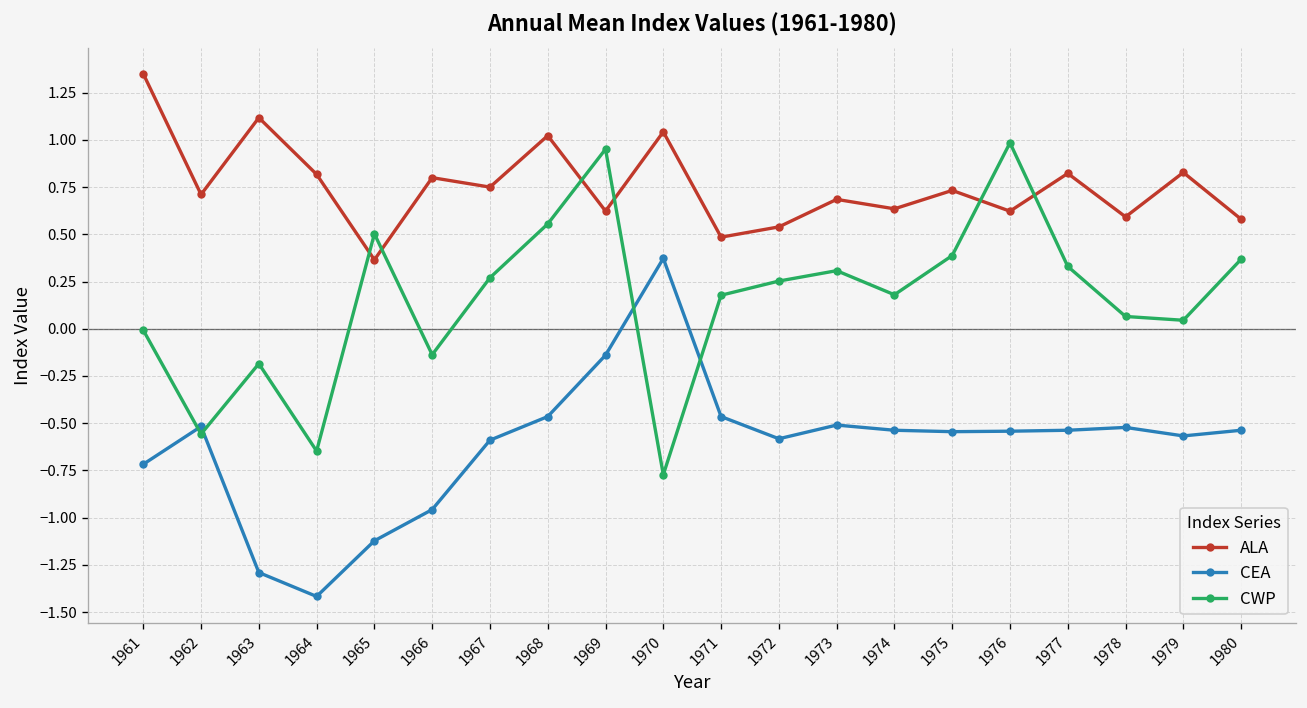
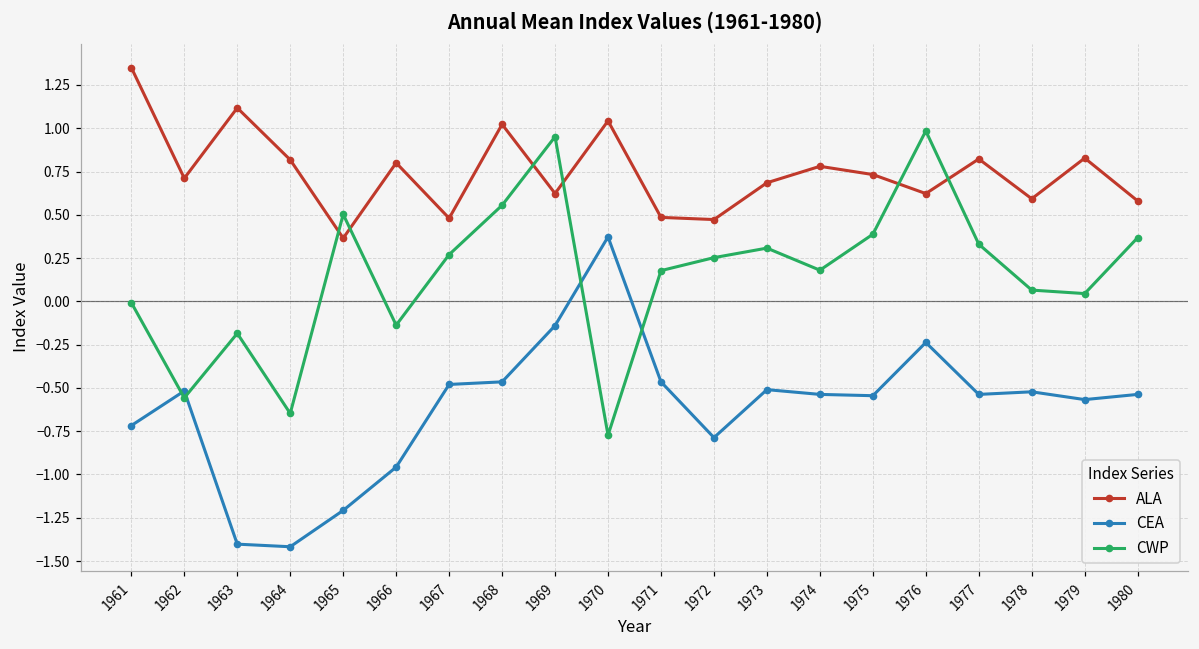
CEA, 1963: -1.29 -> -1.40
CEA, 1965: -1.12 -> -1.21
ALA, 1967: 0.75 -> 0.48
CEA, 1967: -0.59 -> -0.48
ALA, 1972: 0.54 -> 0.47
CEA, 1972: -0.58 -> -0.79
ALA, 1974: 0.64 -> 0.78
CEA, 1976: -0.54 -> -0.24
